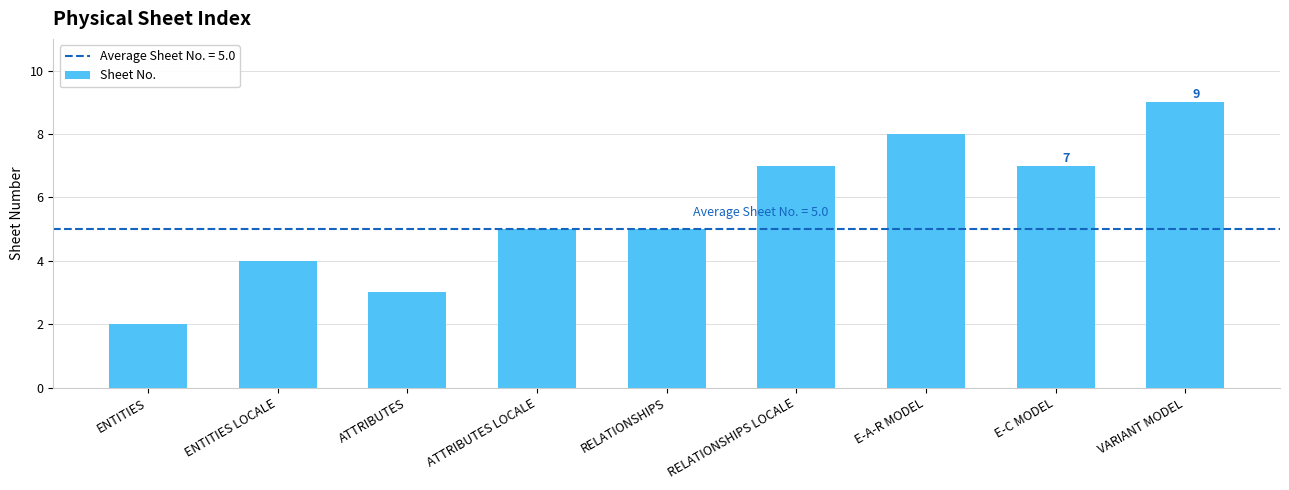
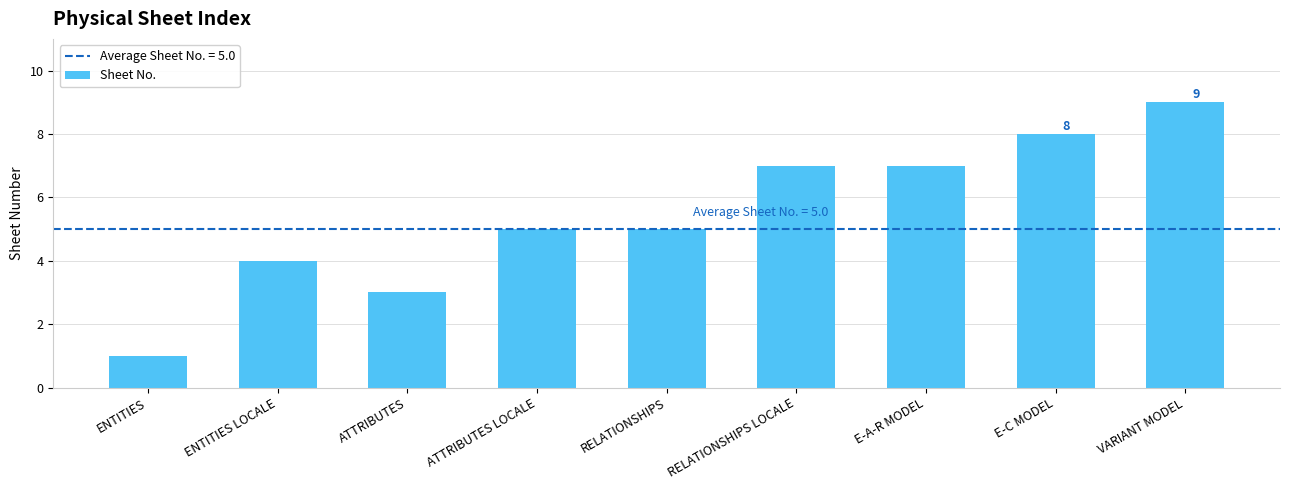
ENTITIES: 2 -> 1
E-A-R MODEL: 8 -> 7
E-C MODEL: 7 -> 8
